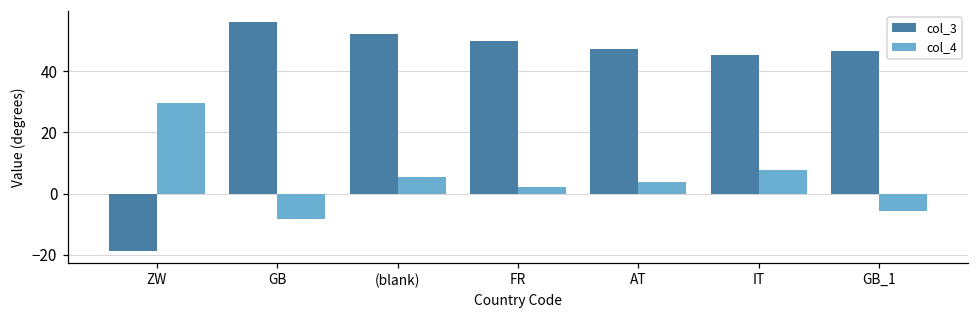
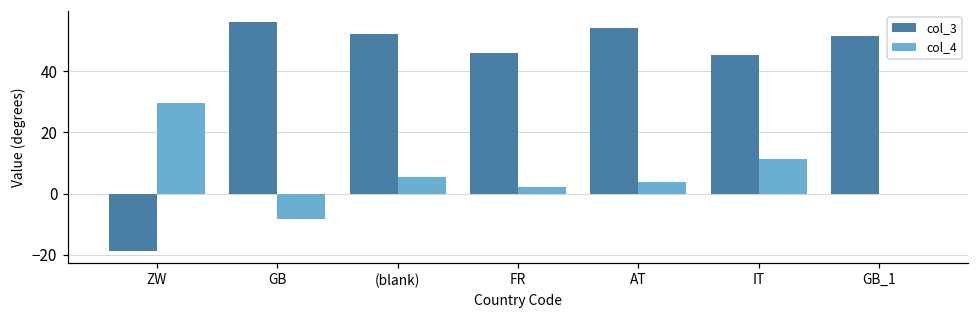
col_3, FR: 50 -> 46
col_3, AT: 47 -> 54
col_4, IT: 8 -> 11
col_3, GB_1: 47 -> 52
col_4, GB_1: -6 -> 0
